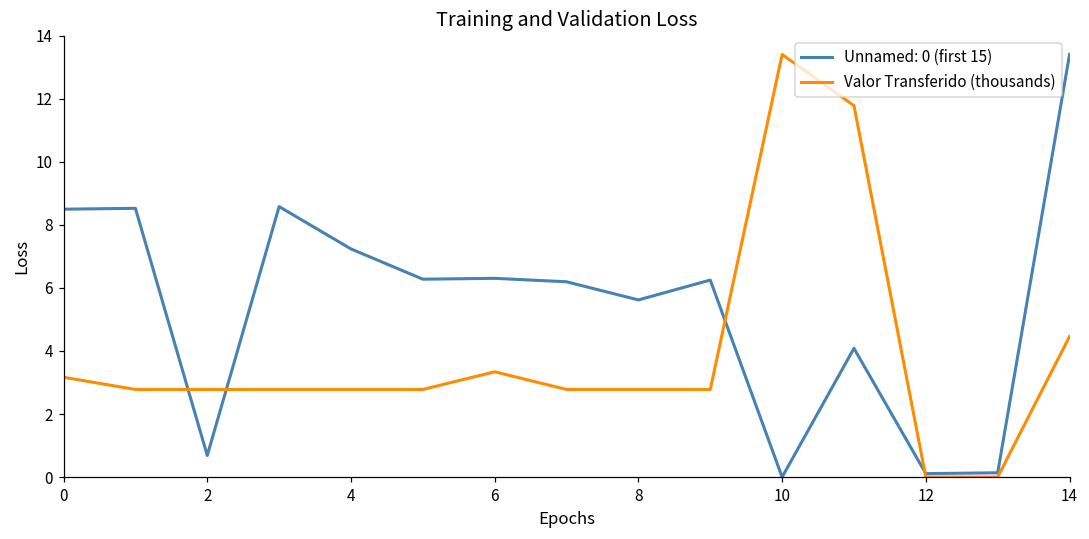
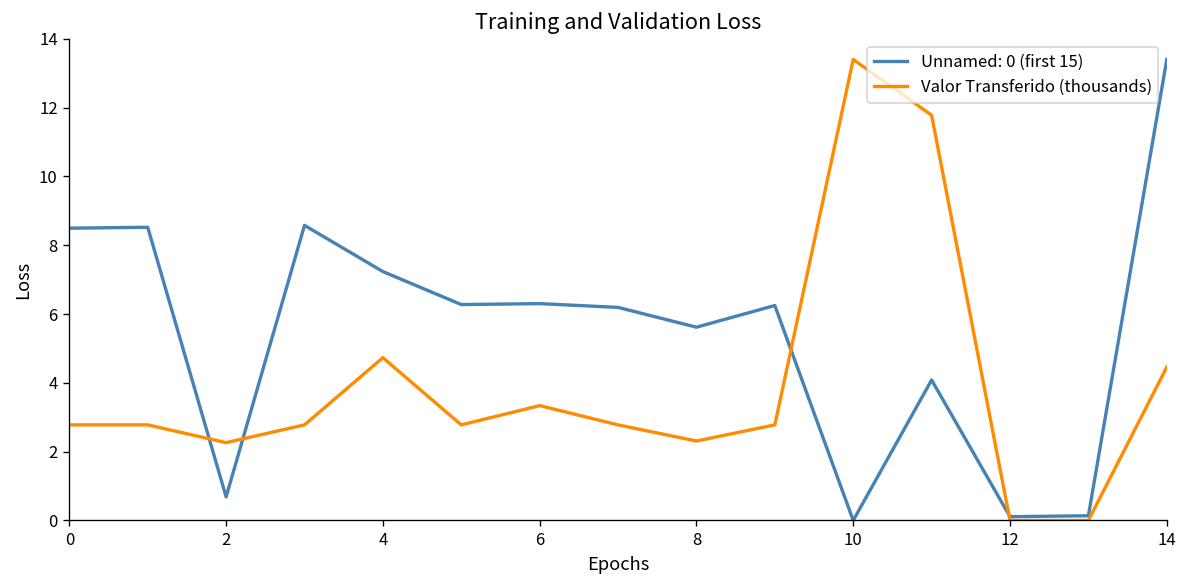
Valor Transferido (thousands), 0: 3.2 -> 2.8
Valor Transferido (thousands), 2: 2.8 -> 2.3
Valor Transferido (thousands), 4: 2.8 -> 4.7
Valor Transferido (thousands), 8: 2.8 -> 2.3
